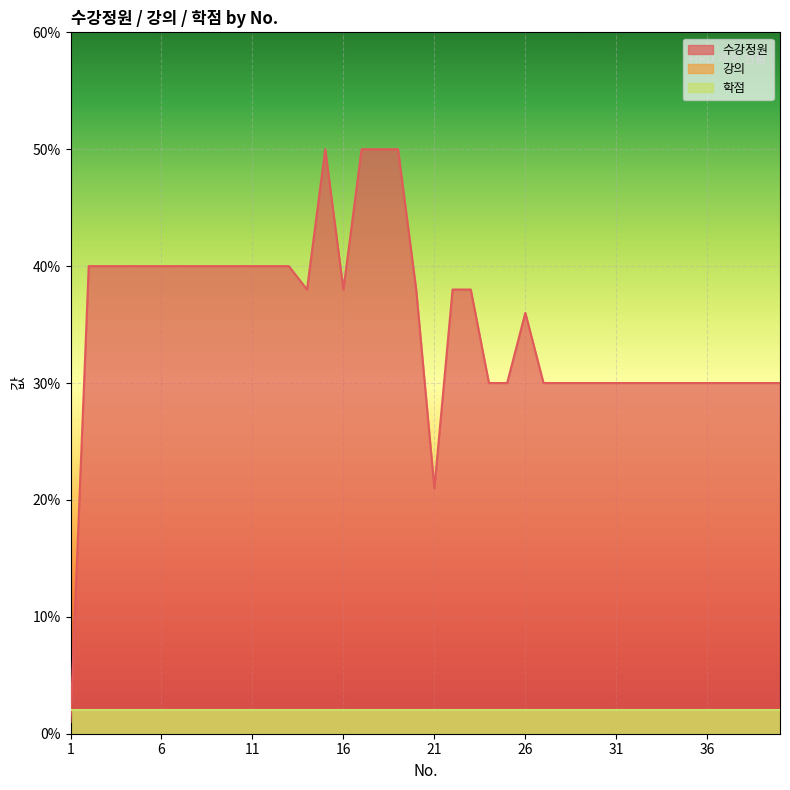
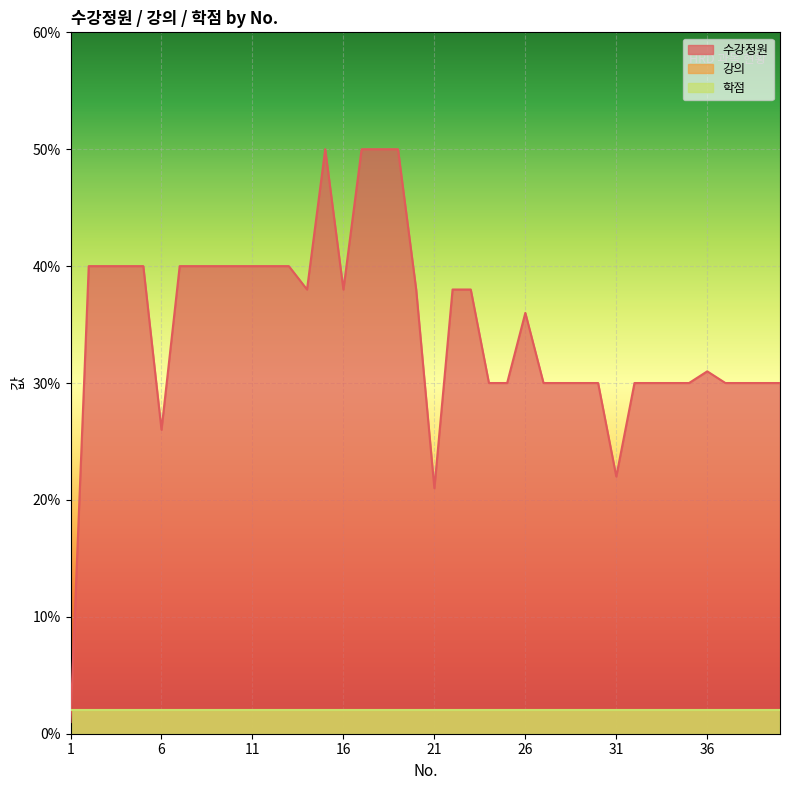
수강정원, 6: 40% -> 26%
수강정원, 31: 30% -> 22%
수강정원, 36: 30% -> 31%
